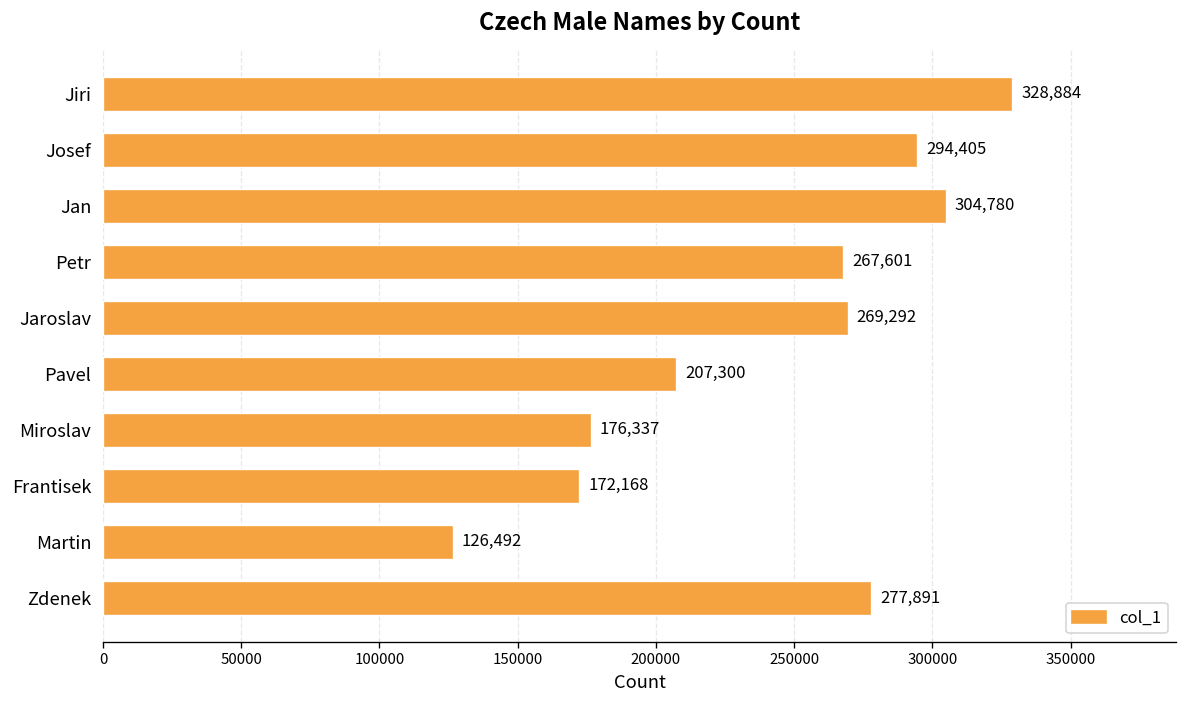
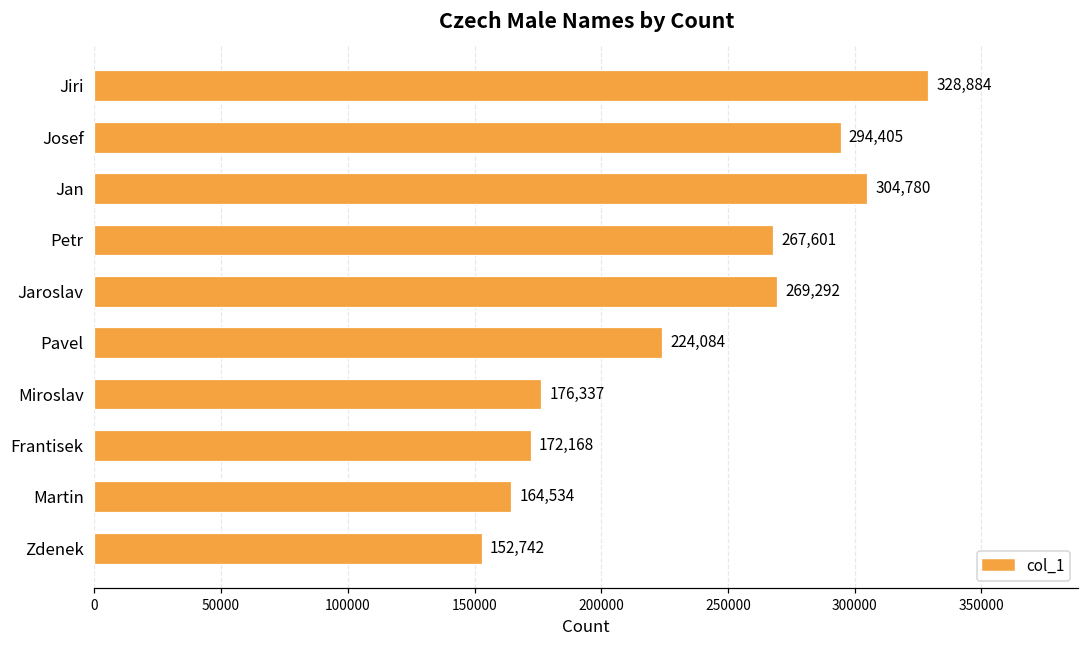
Pavel: 207,300 -> 224,084
Martin: 126,492 -> 164,534
Zdenek: 277,891 -> 152,742
